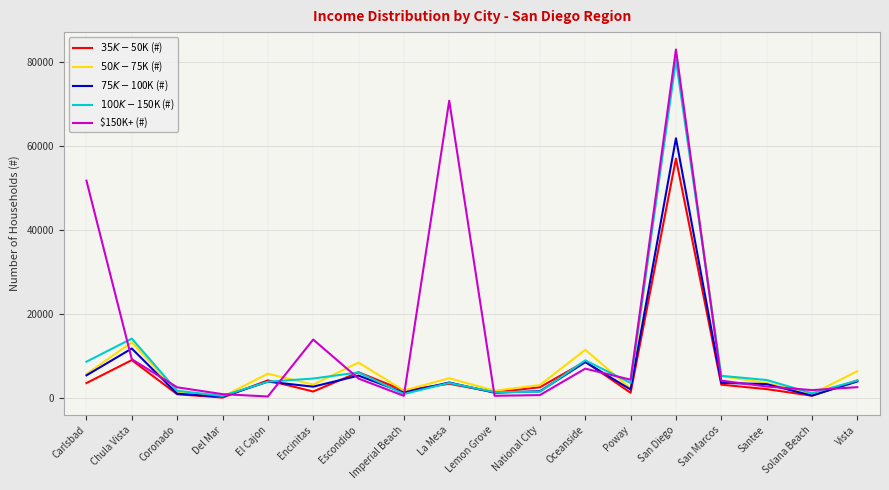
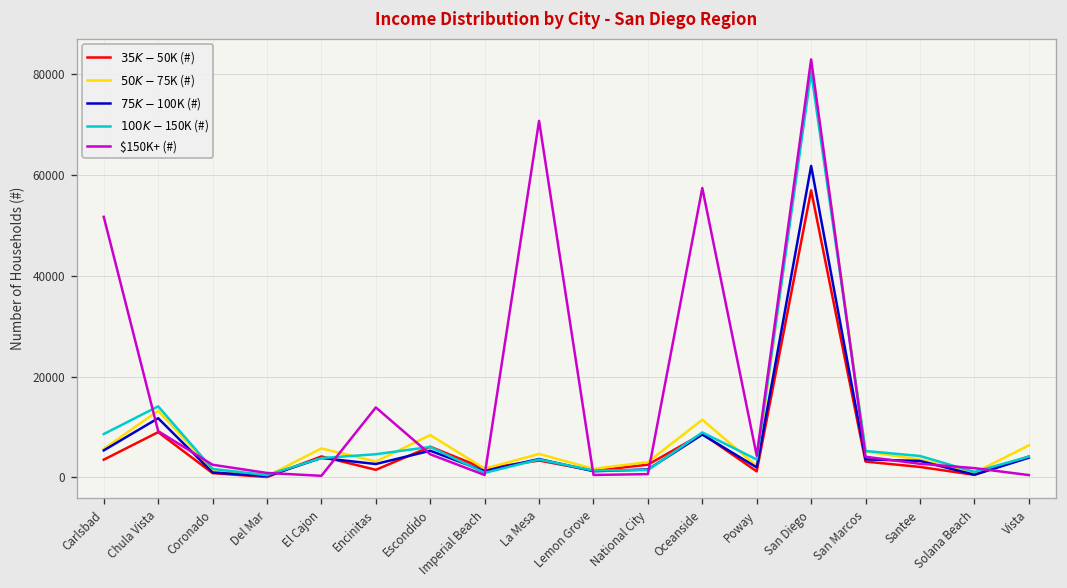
$150K+ (#), Oceanside: 7000 -> 57000
$150K+ (#), Vista: 3000 -> 0
